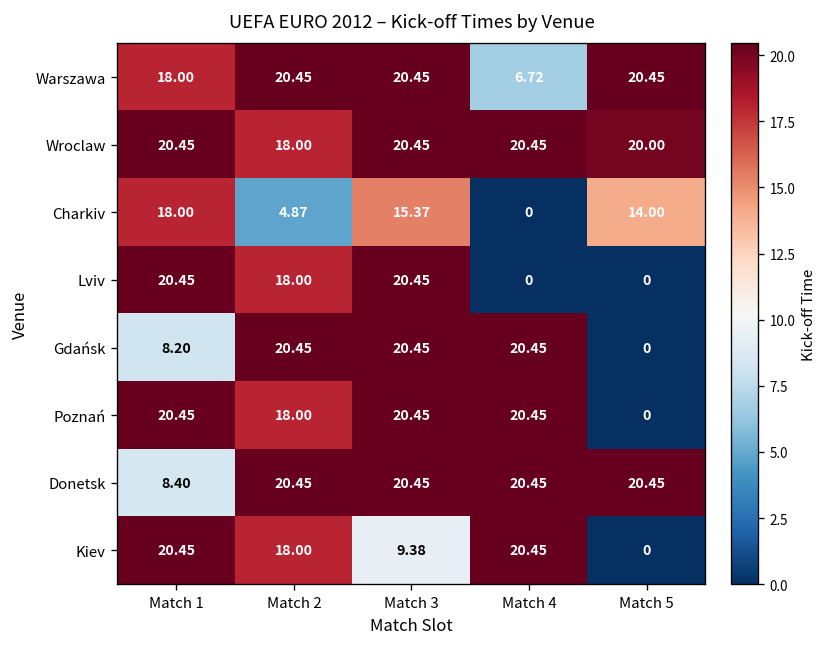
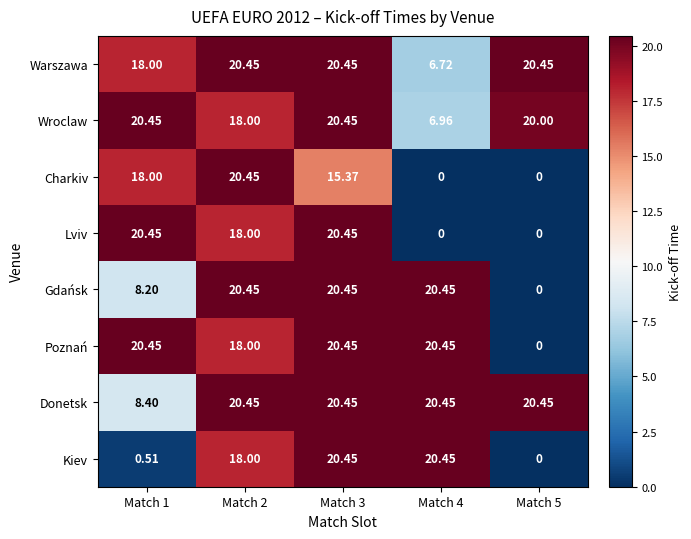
Wroclaw, Match 4: 20.45 -> 6.96
Charkiv, Match 2: 4.87 -> 20.45
Charkiv, Match 5: 14.00 -> 0
Kiev, Match 1: 20.45 -> 0.51
Kiev, Match 3: 9.38 -> 20.45
